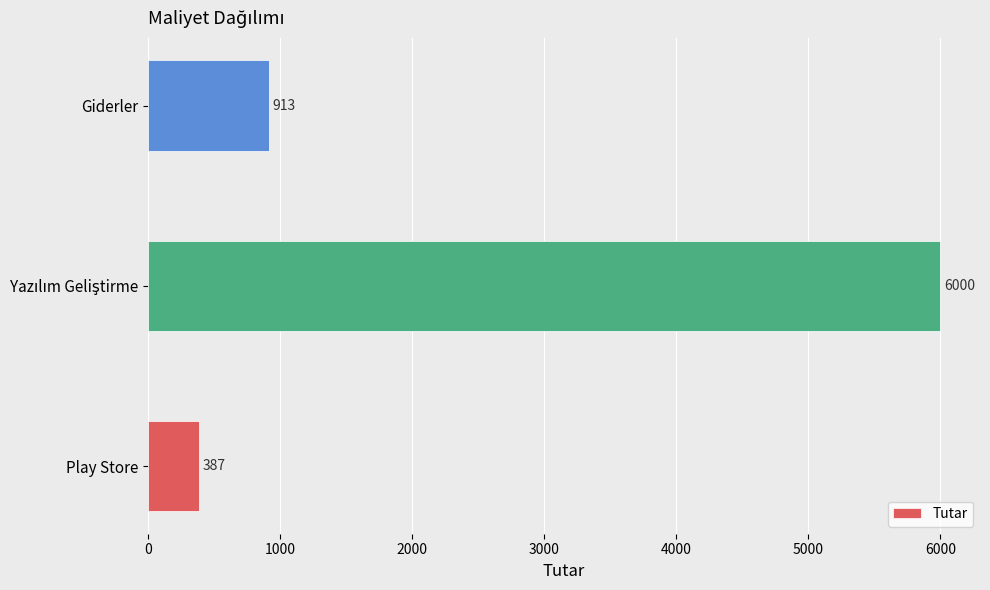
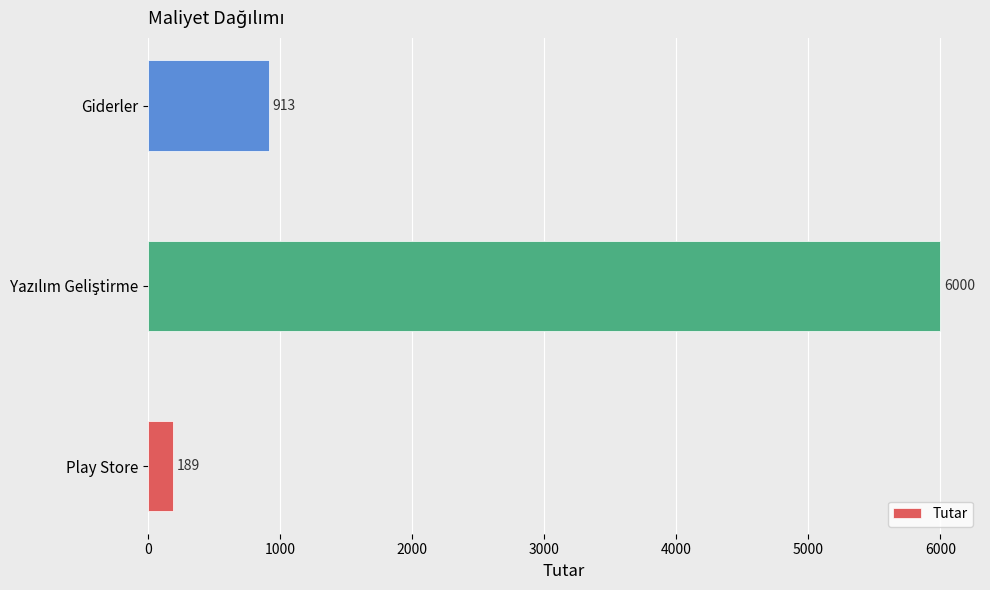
Play Store: 387 -> 189
